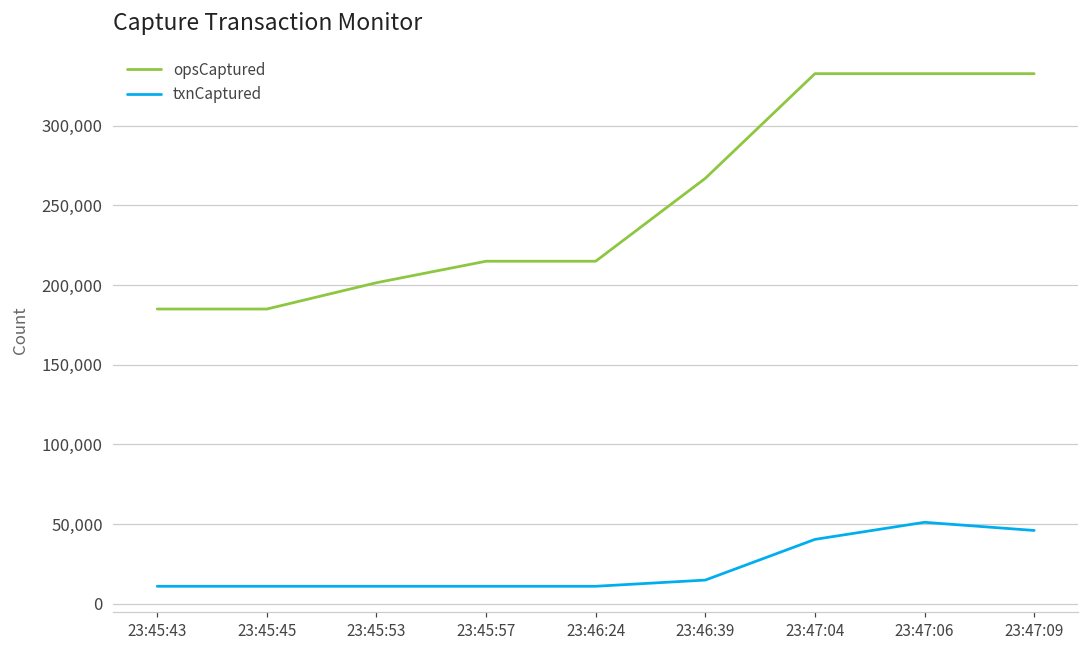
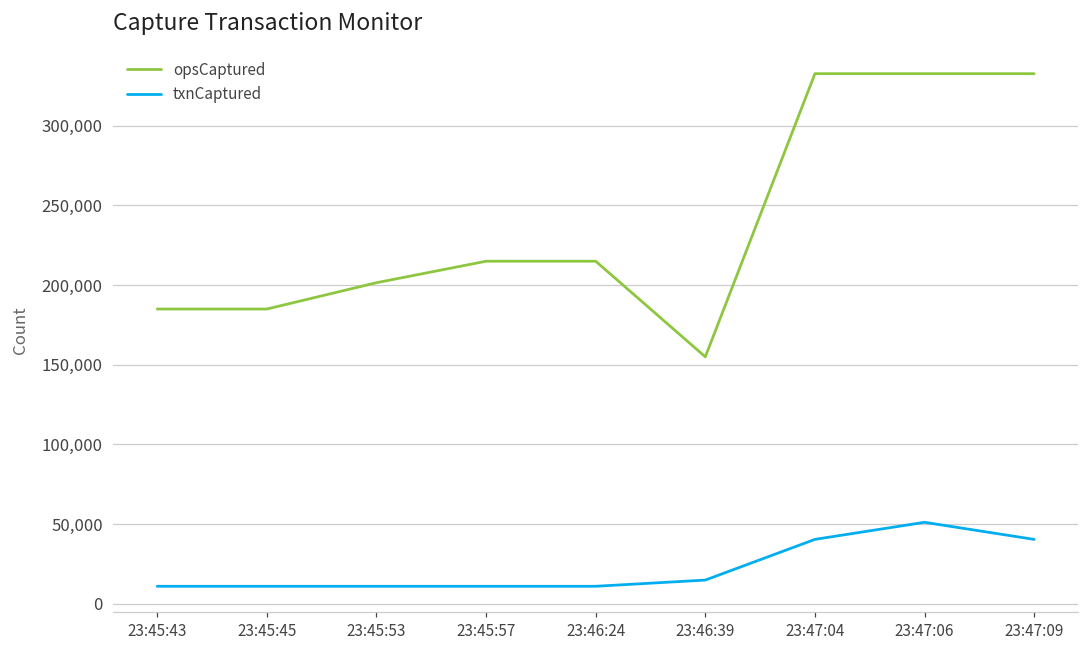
opsCaptured, 23:46:39: 267,000 -> 155,000
txnCaptured, 23:47:09: 46,000 -> 40,000
